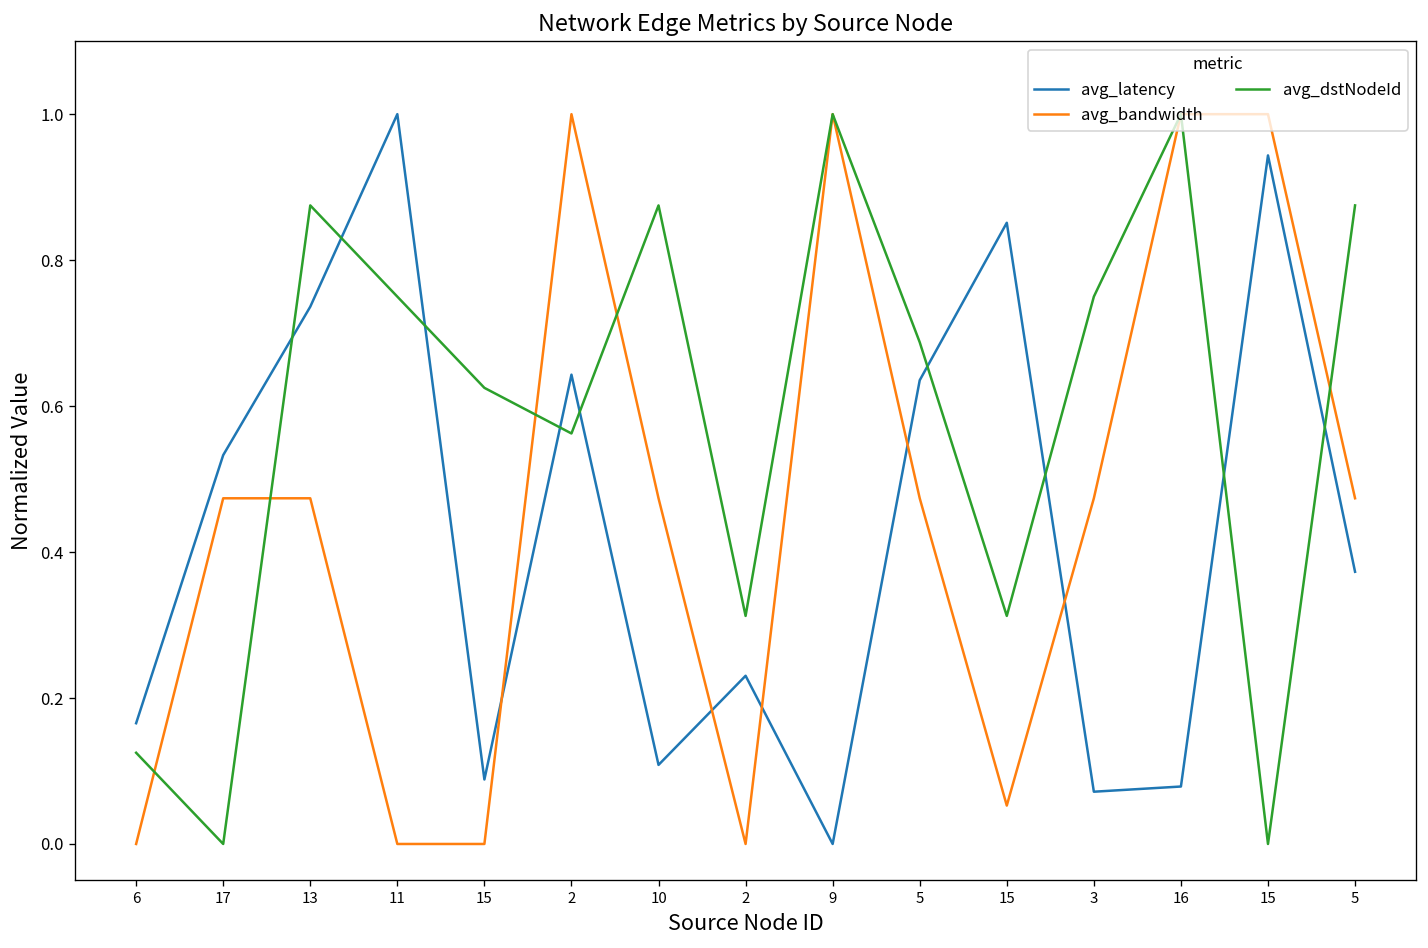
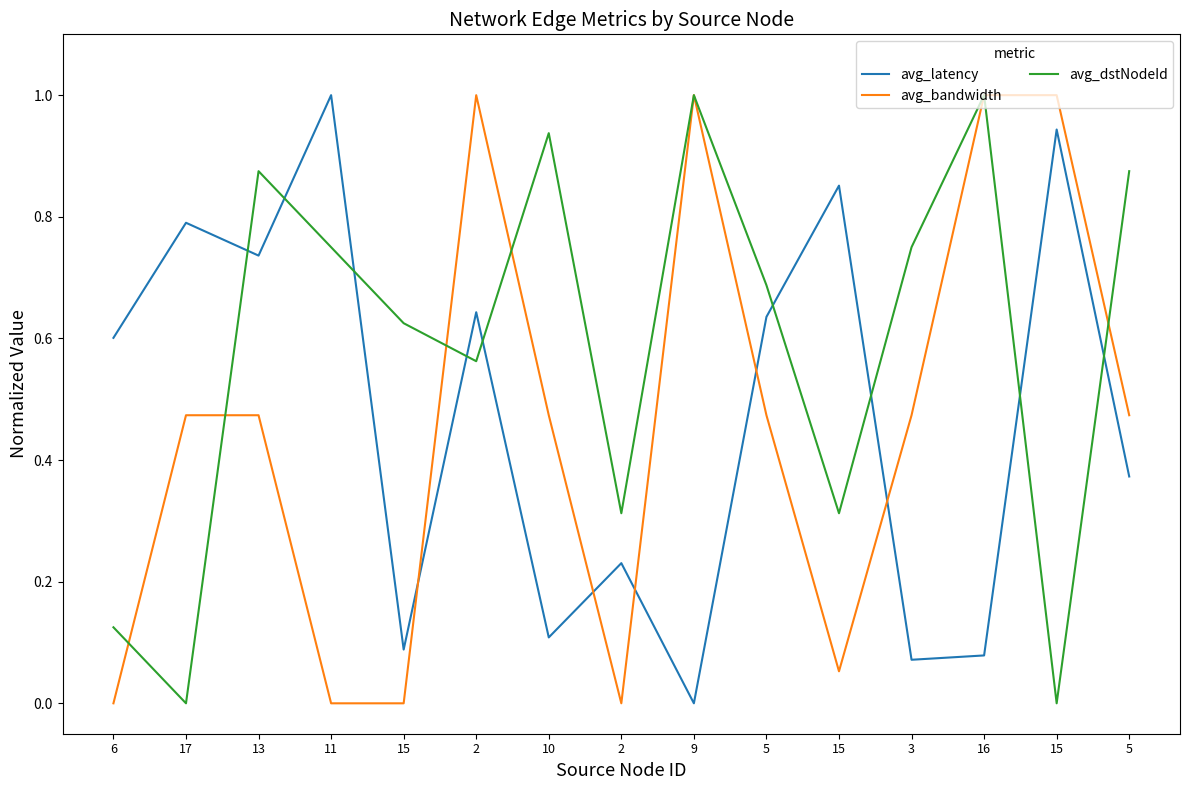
avg_latency, 6: 0.17 -> 0.60
avg_latency, 17: 0.53 -> 0.79
avg_dstNodeId, 10: 0.88 -> 0.94
